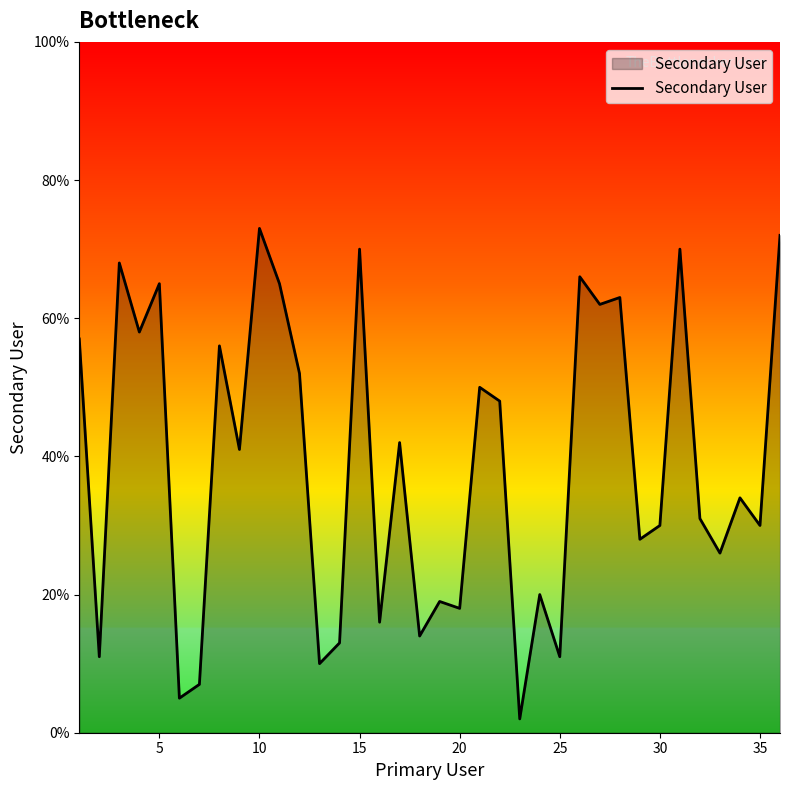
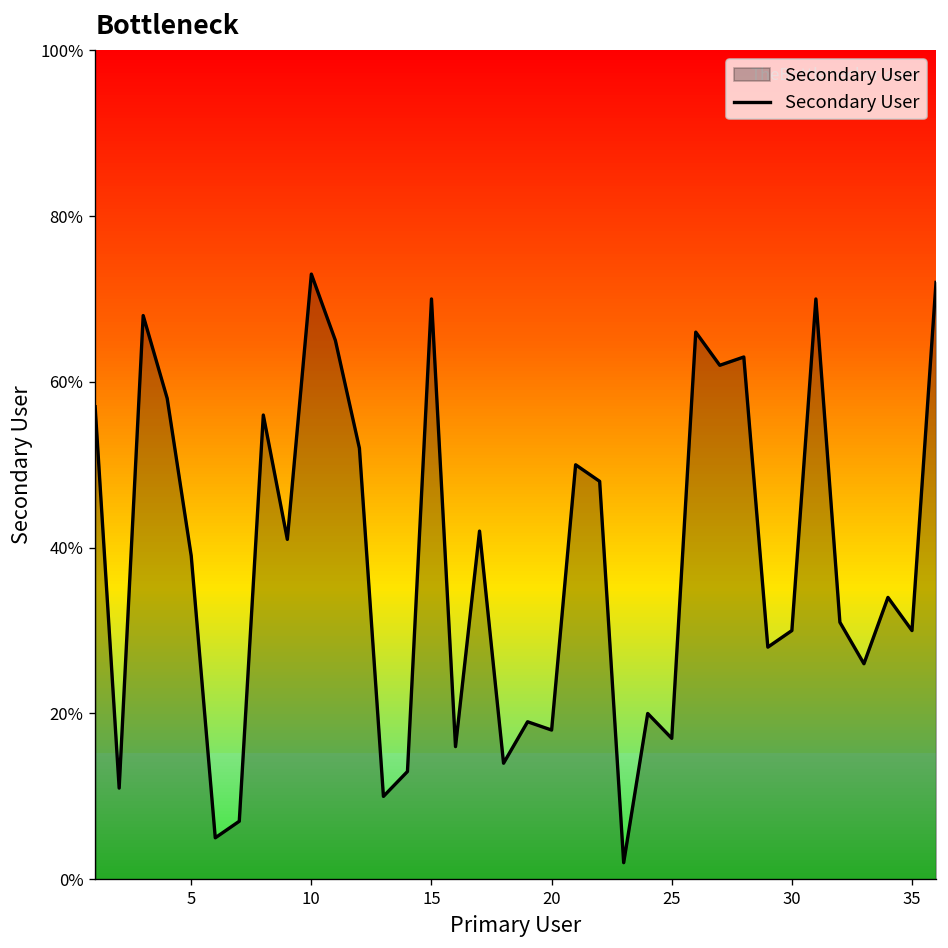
5: 65% -> 39%
25: 11% -> 17%
